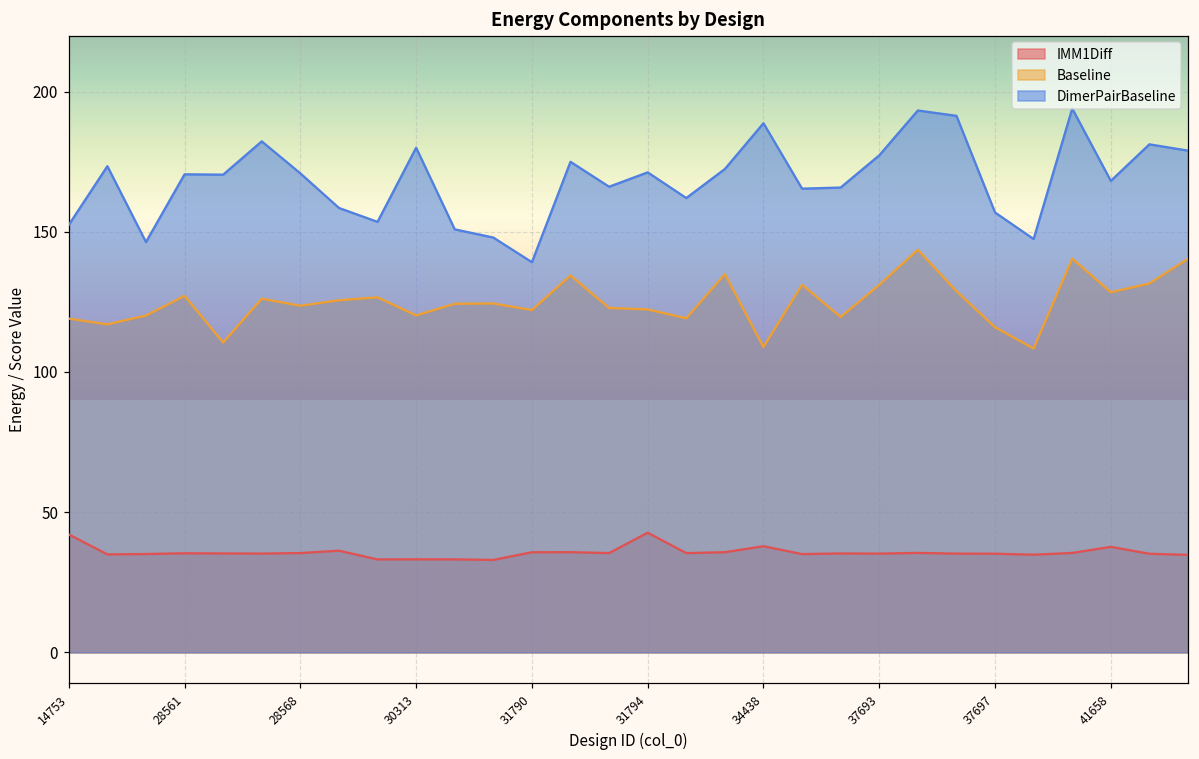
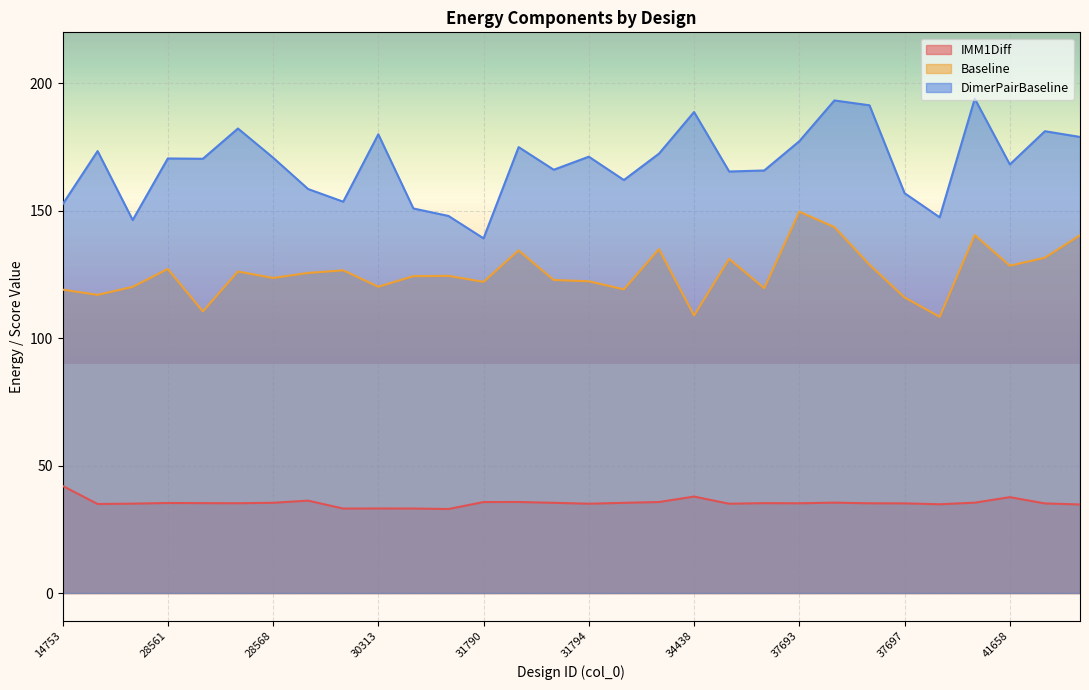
IMM1Diff, 31794: 43 -> 35
Baseline, 37693: 131 -> 150
